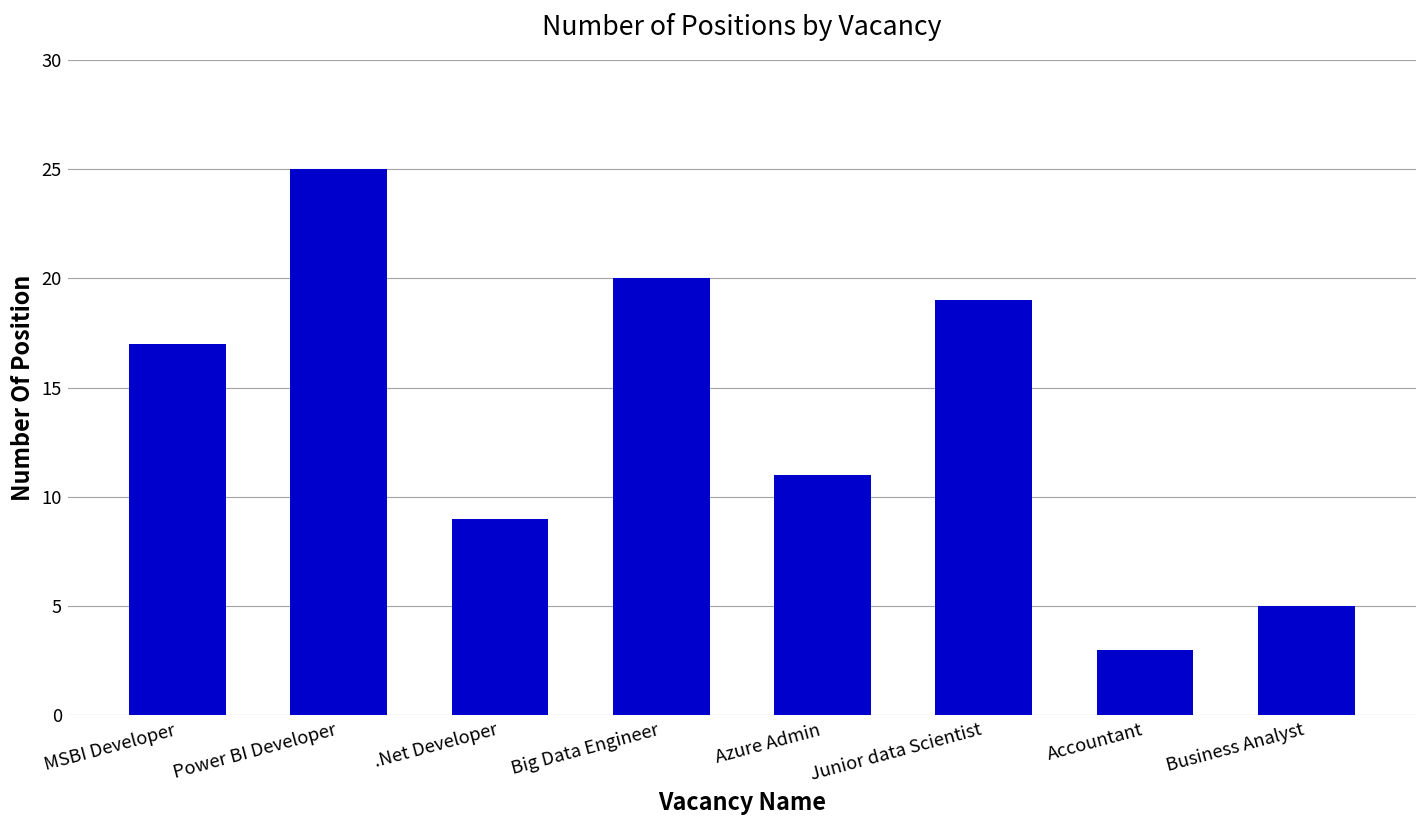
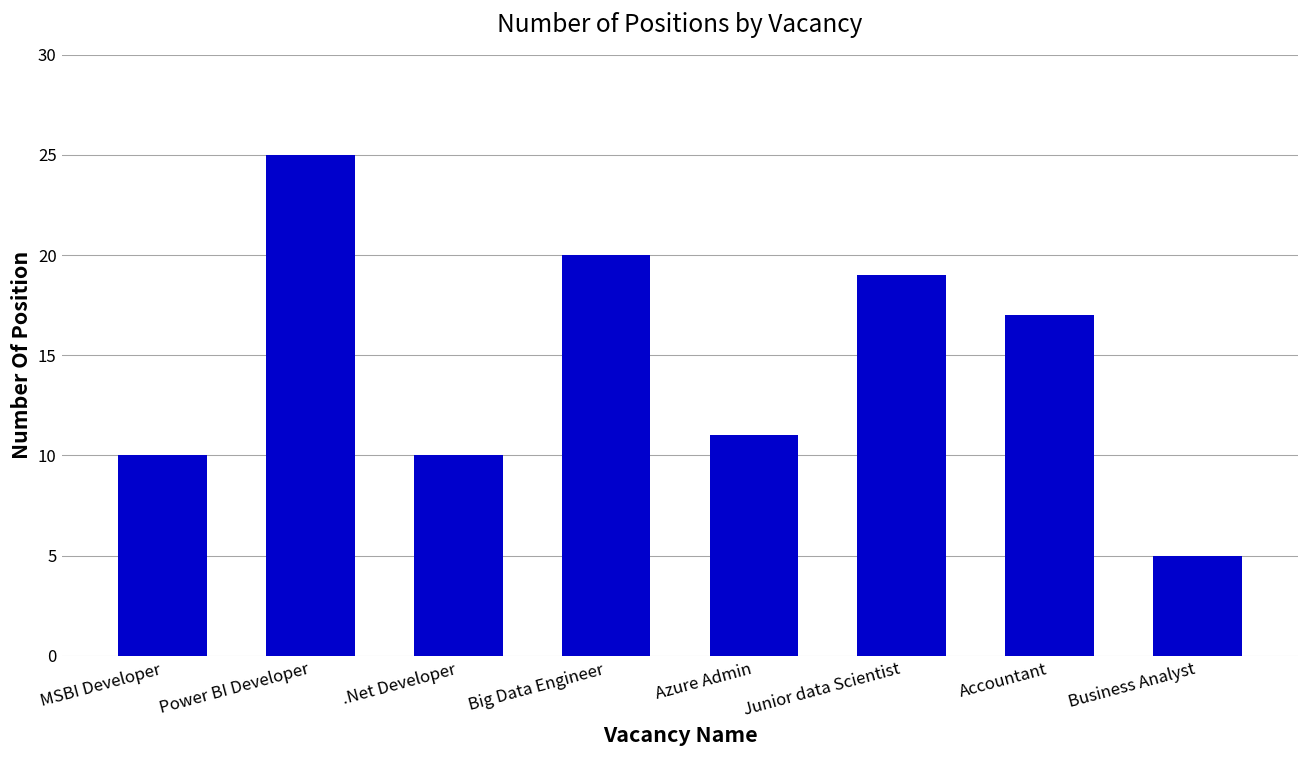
MSBI Developer: 17 -> 10
.Net Developer: 9 -> 10
Accountant: 3 -> 17
